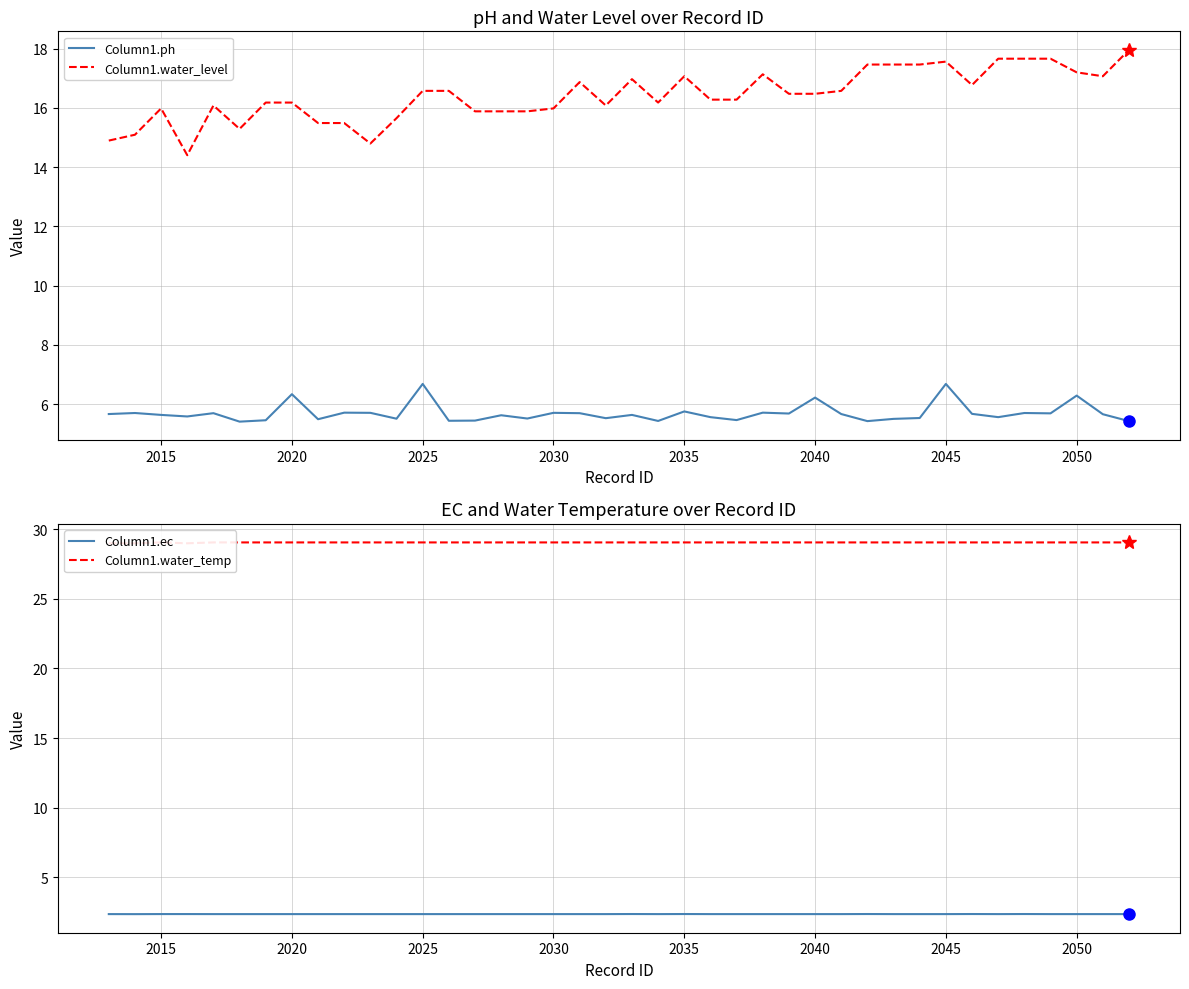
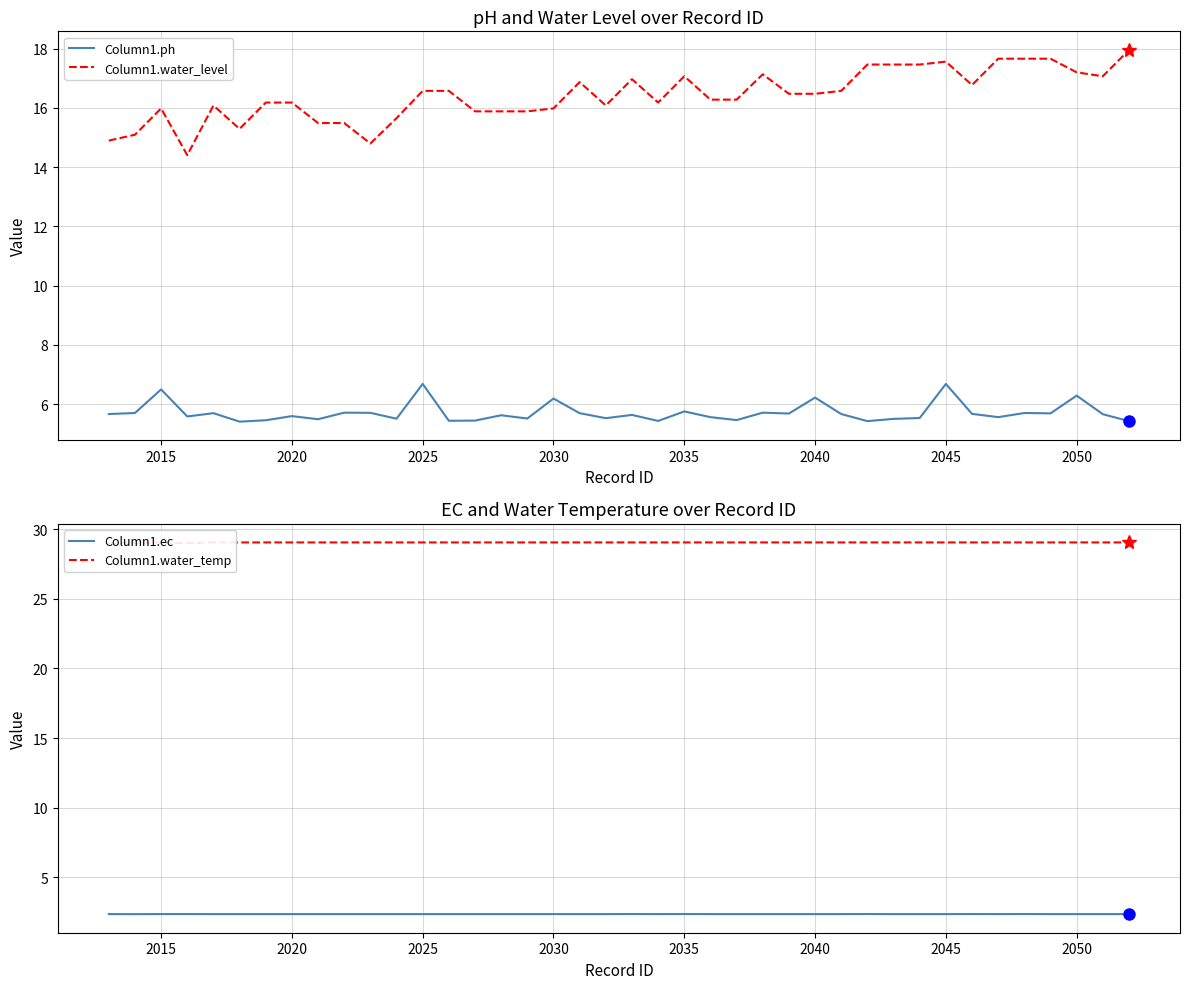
pH and Water Level over Record ID, Column1.ph, 2015: 5.6 -> 6.5
pH and Water Level over Record ID, Column1.ph, 2020: 6.3 -> 5.6
pH and Water Level over Record ID, Column1.ph, 2030: 5.7 -> 6.2
